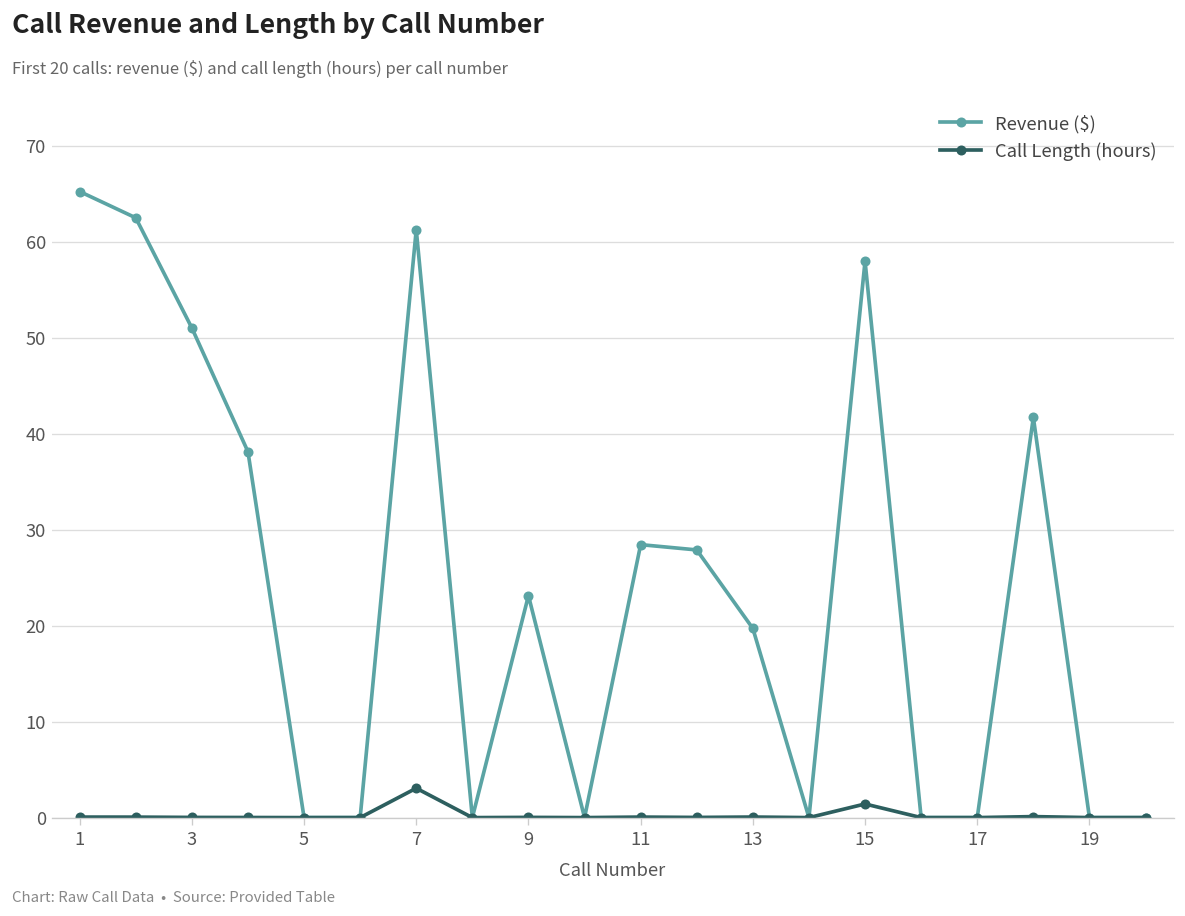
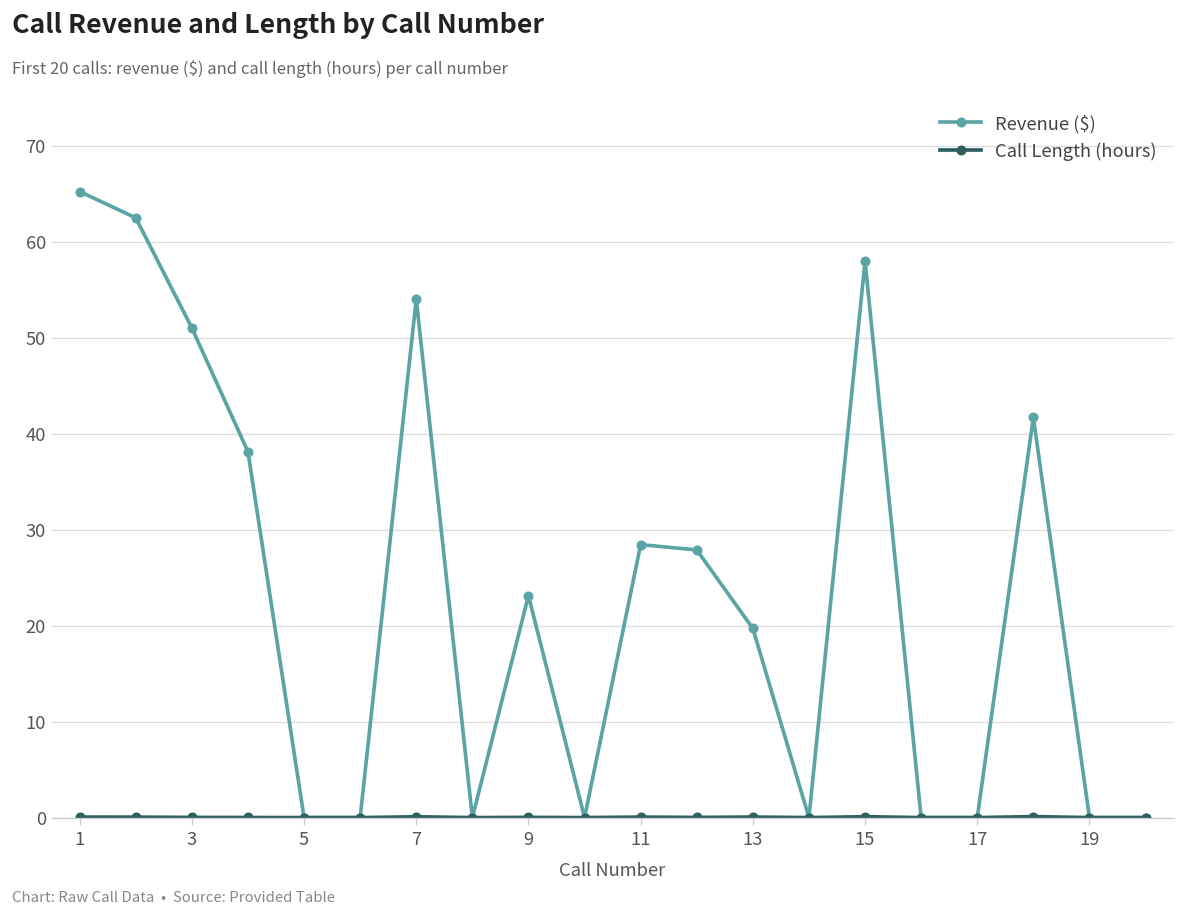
Revenue ($), 7: 61 -> 54
Call Length (hours), 7: 3 -> 0
Call Length (hours), 15: 1 -> 0
